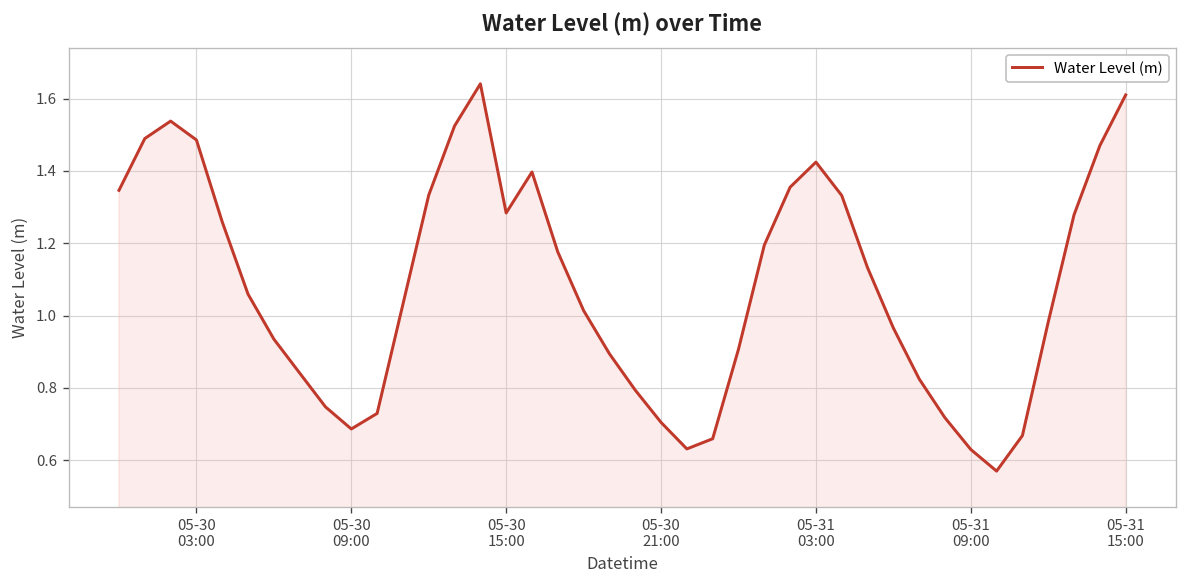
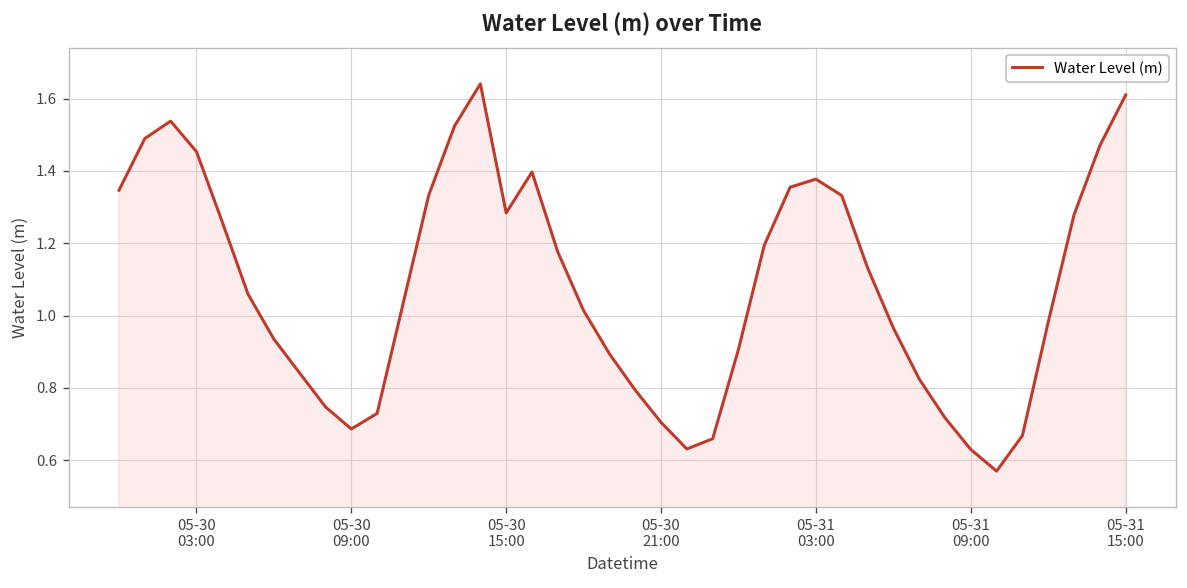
05-30 03:00: 1.49 -> 1.45
05-31 03:00: 1.42 -> 1.38
